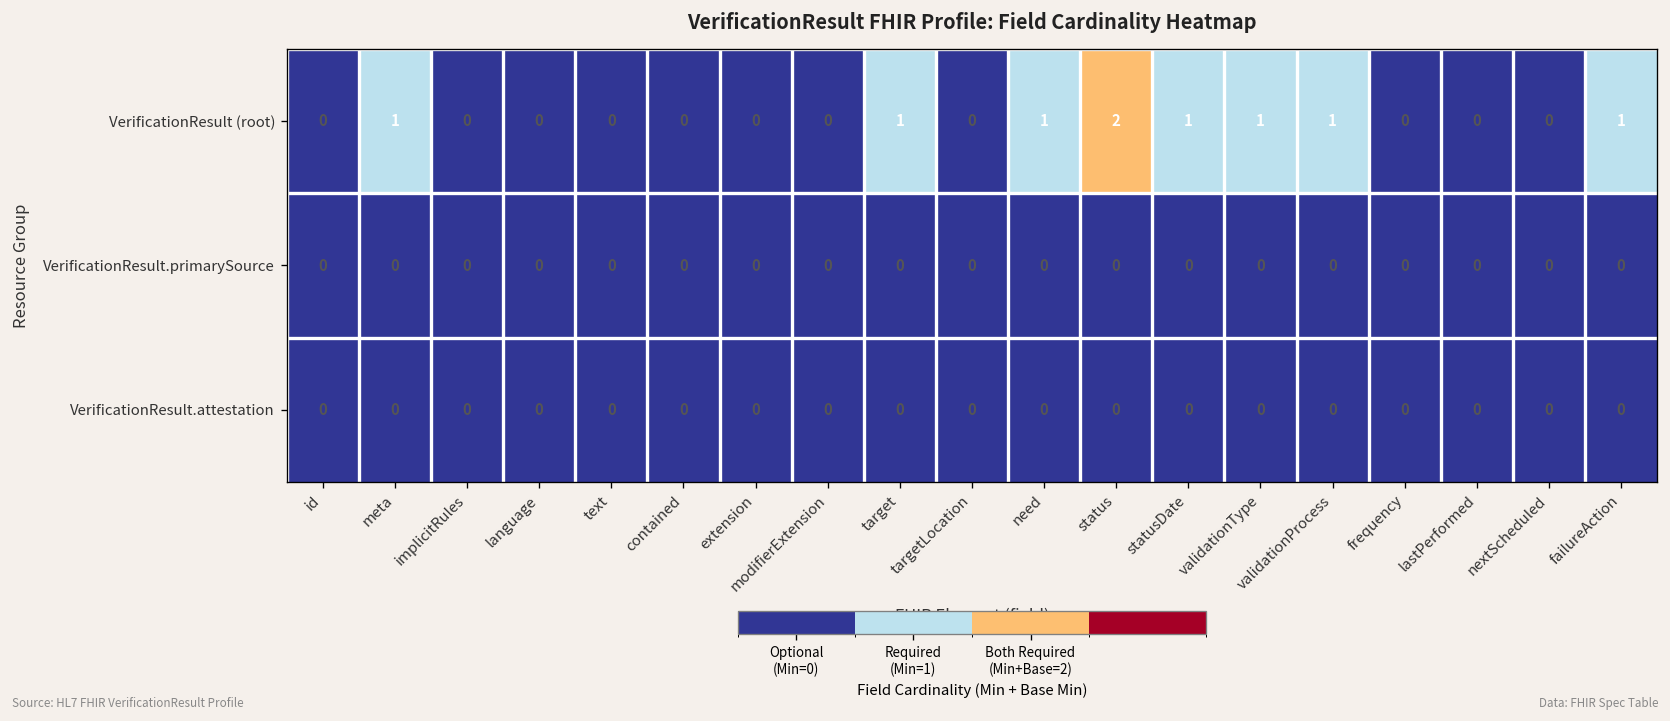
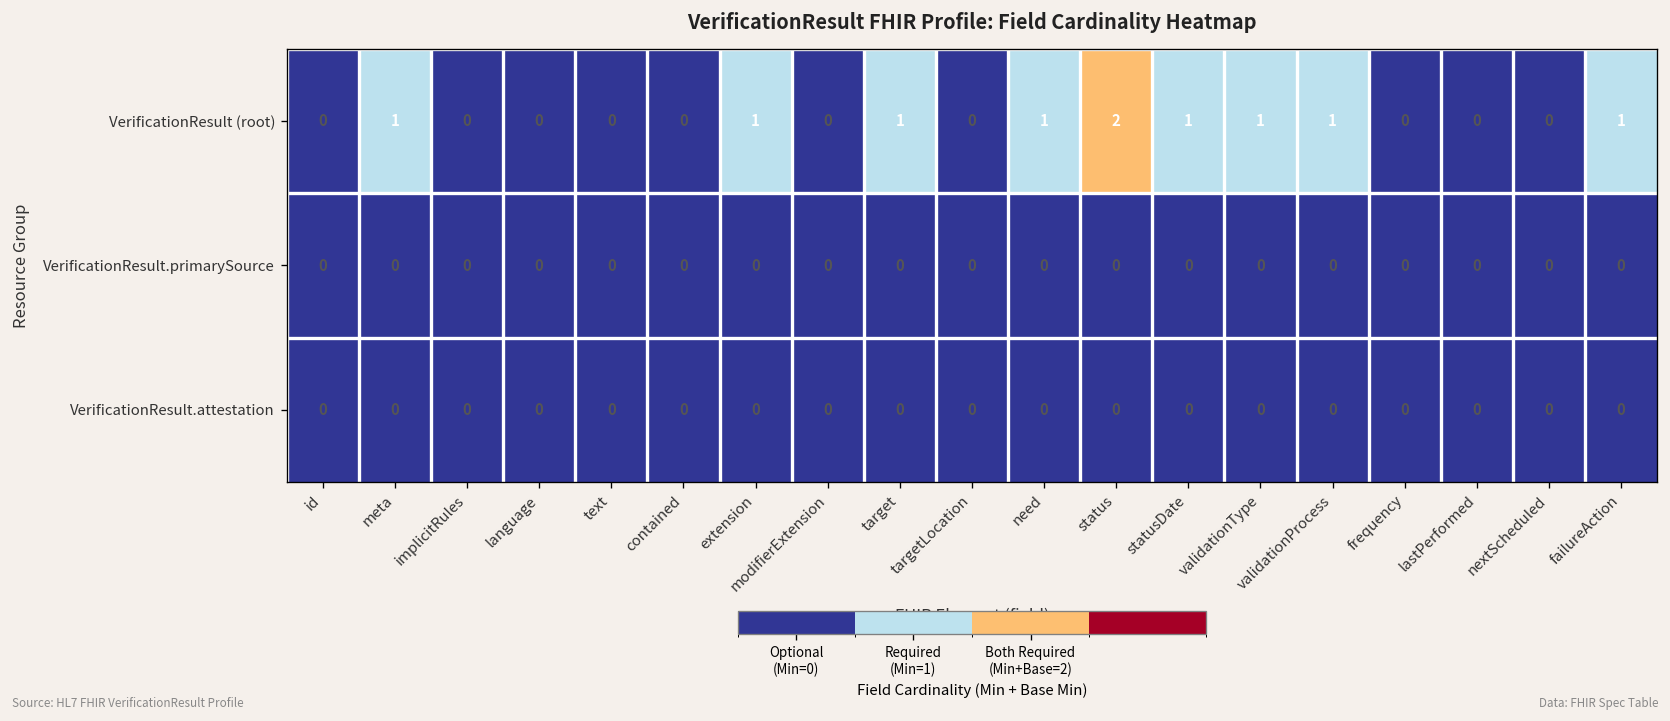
VerificationResult (root), extension: 0 -> 1
